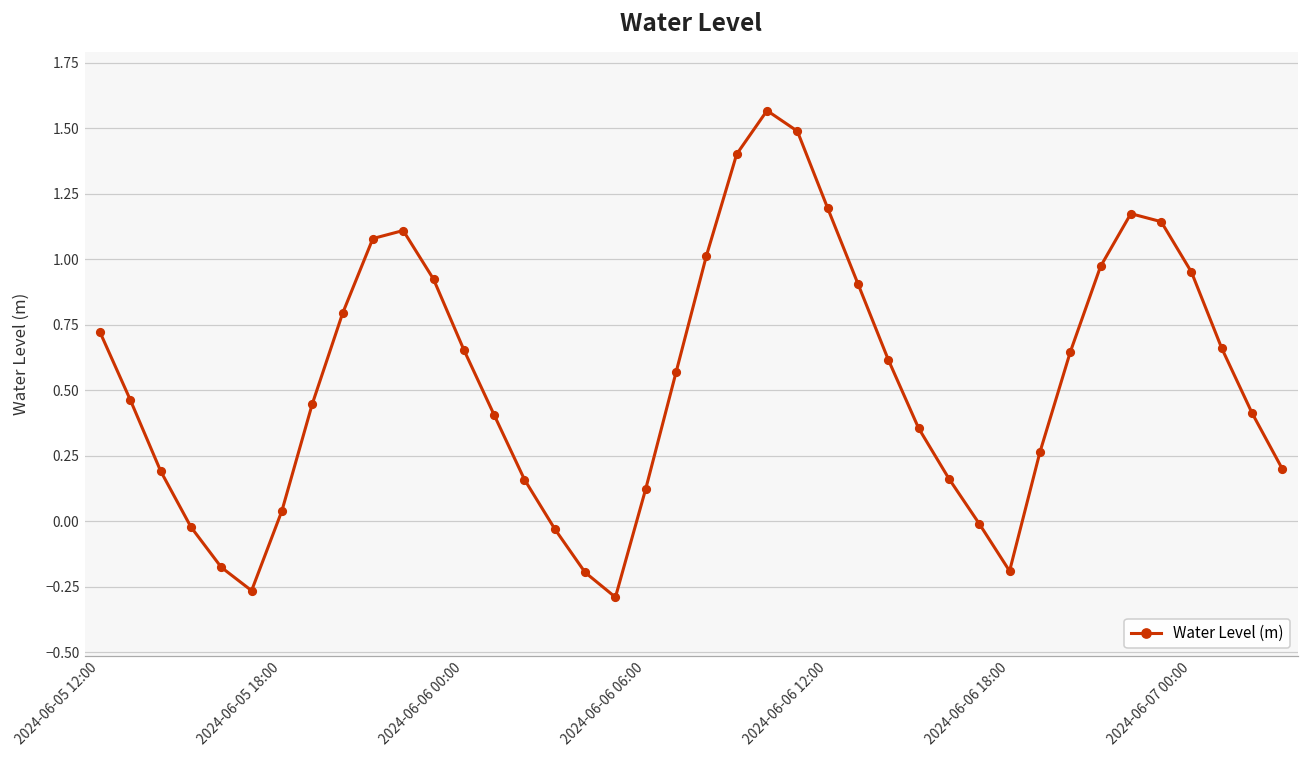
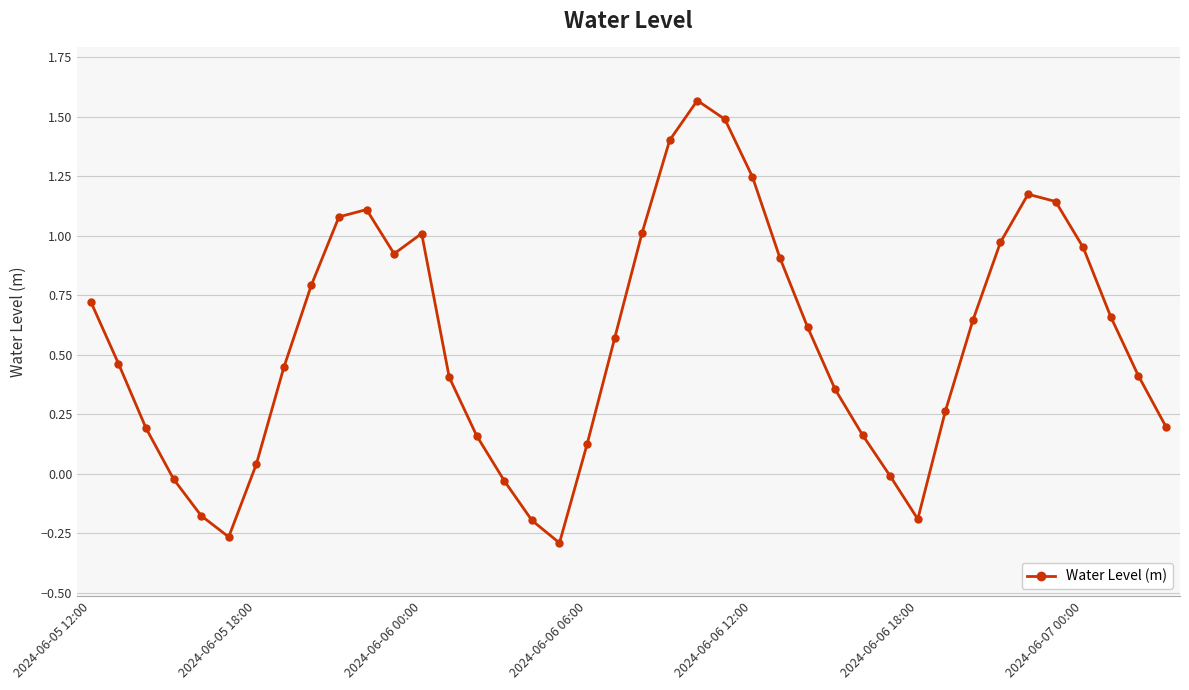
2024-06-06 00:00: 0.65 -> 1.01
2024-06-06 12:00: 1.19 -> 1.25
